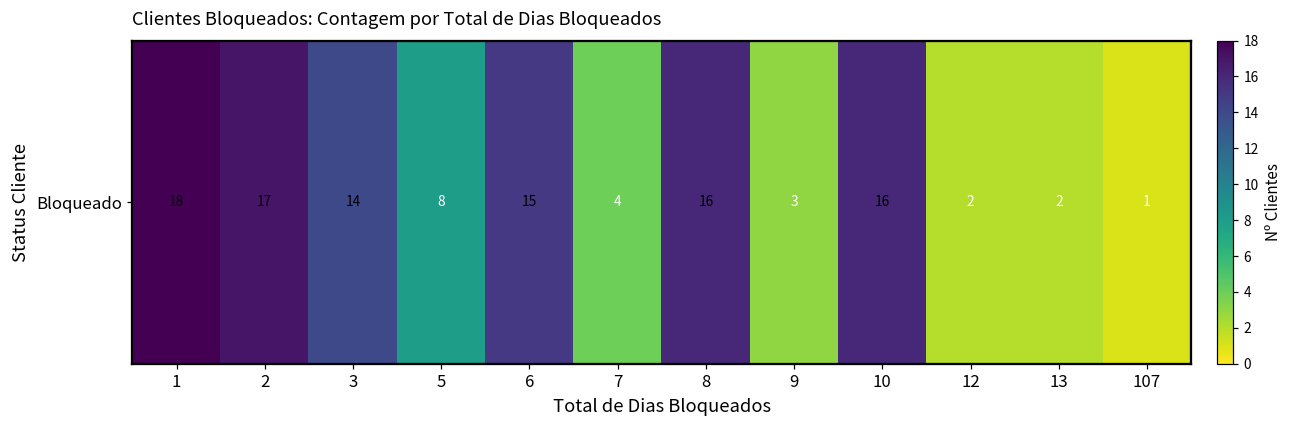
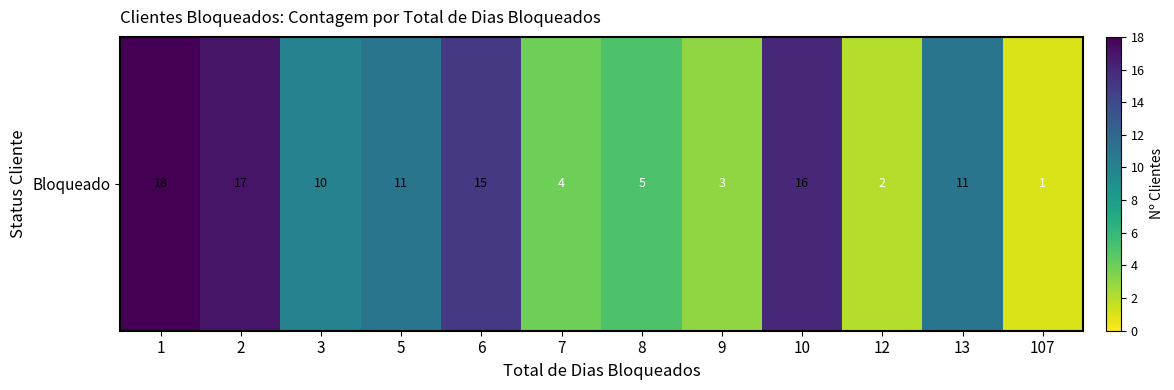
Bloqueado, 3: 14 -> 10
Bloqueado, 5: 8 -> 11
Bloqueado, 8: 16 -> 5
Bloqueado, 13: 2 -> 11
